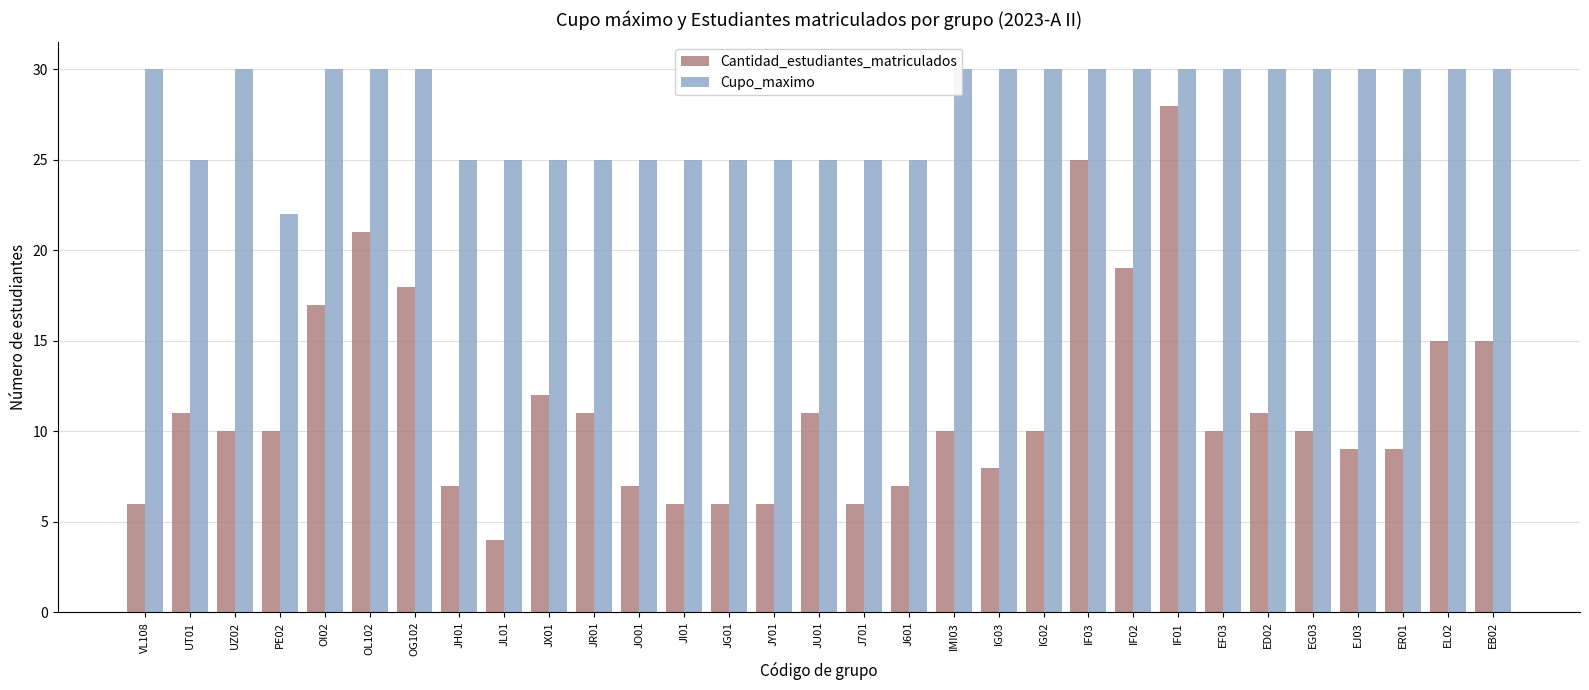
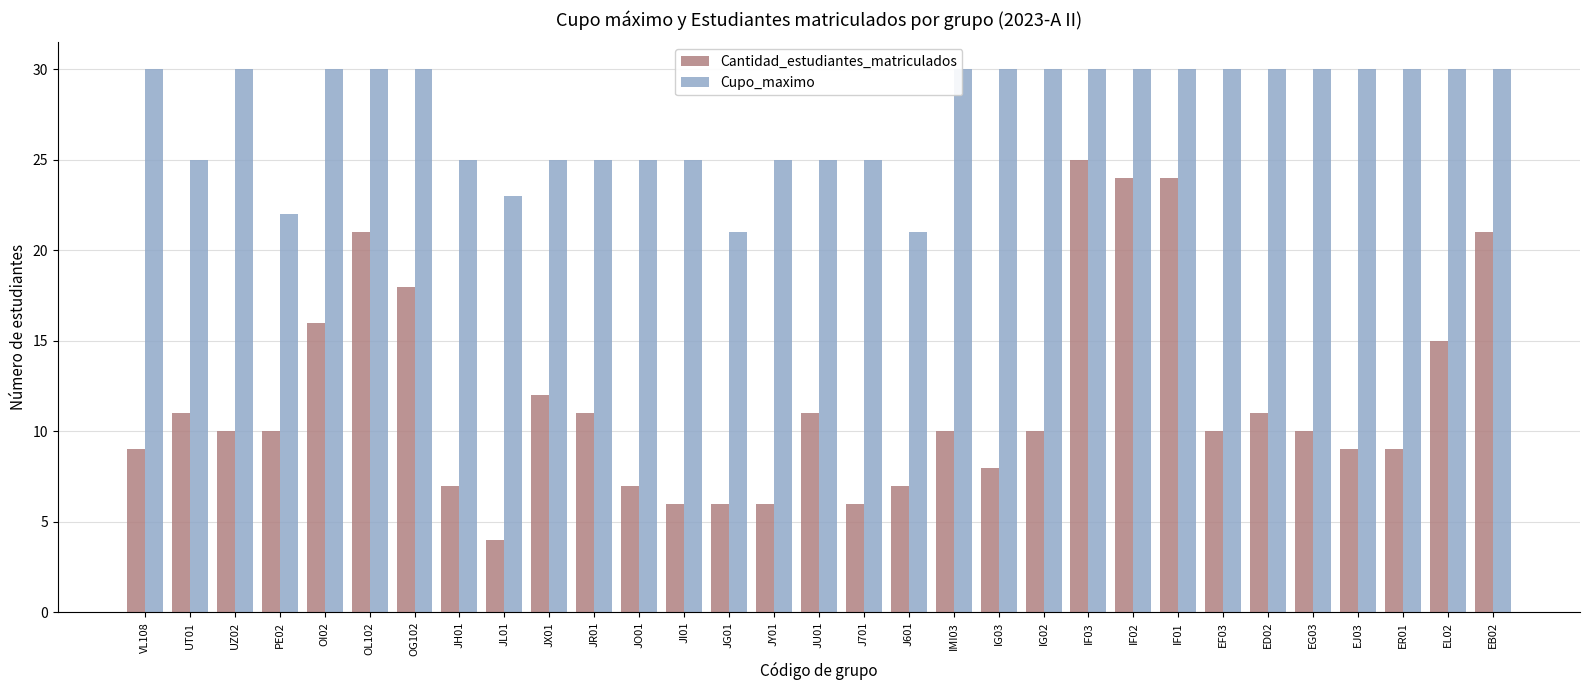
Cantidad_estudiantes_matriculados, VL108: 6 -> 9
Cantidad_estudiantes_matriculados, OI02: 17 -> 16
Cupo_maximo, JL01: 25 -> 23
Cupo_maximo, JG01: 25 -> 21
Cupo_maximo, J601: 25 -> 21
Cantidad_estudiantes_matriculados, IF02: 19 -> 24
Cantidad_estudiantes_matriculados, IF01: 28 -> 24
Cantidad_estudiantes_matriculados, EB02: 15 -> 21
